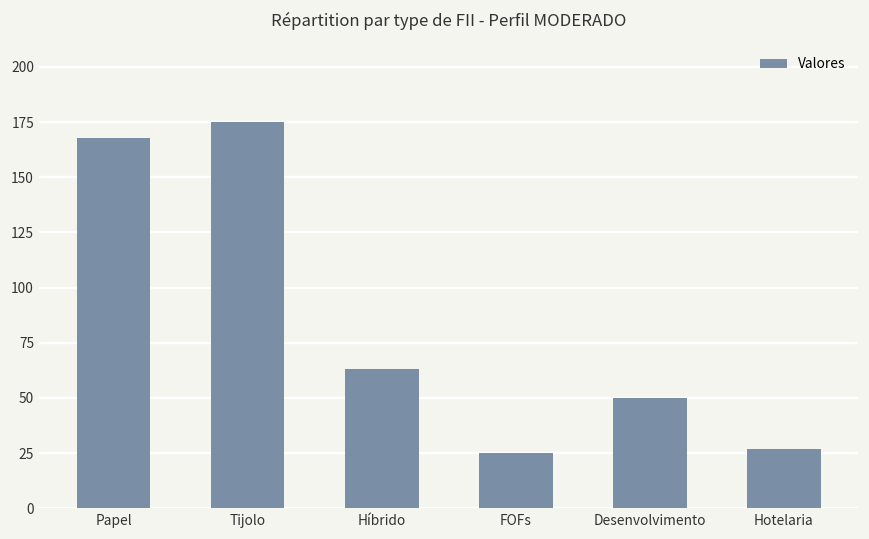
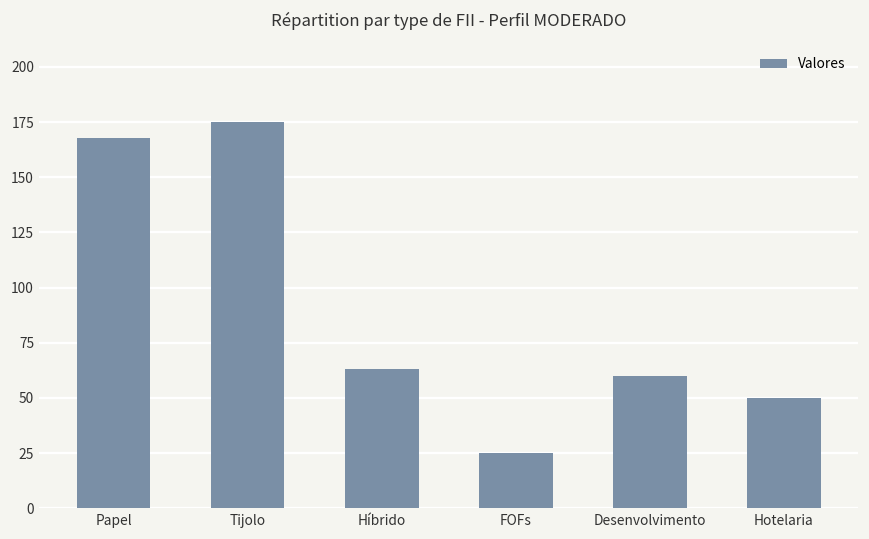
Desenvolvimento: 50 -> 60
Hotelaria: 27 -> 50
